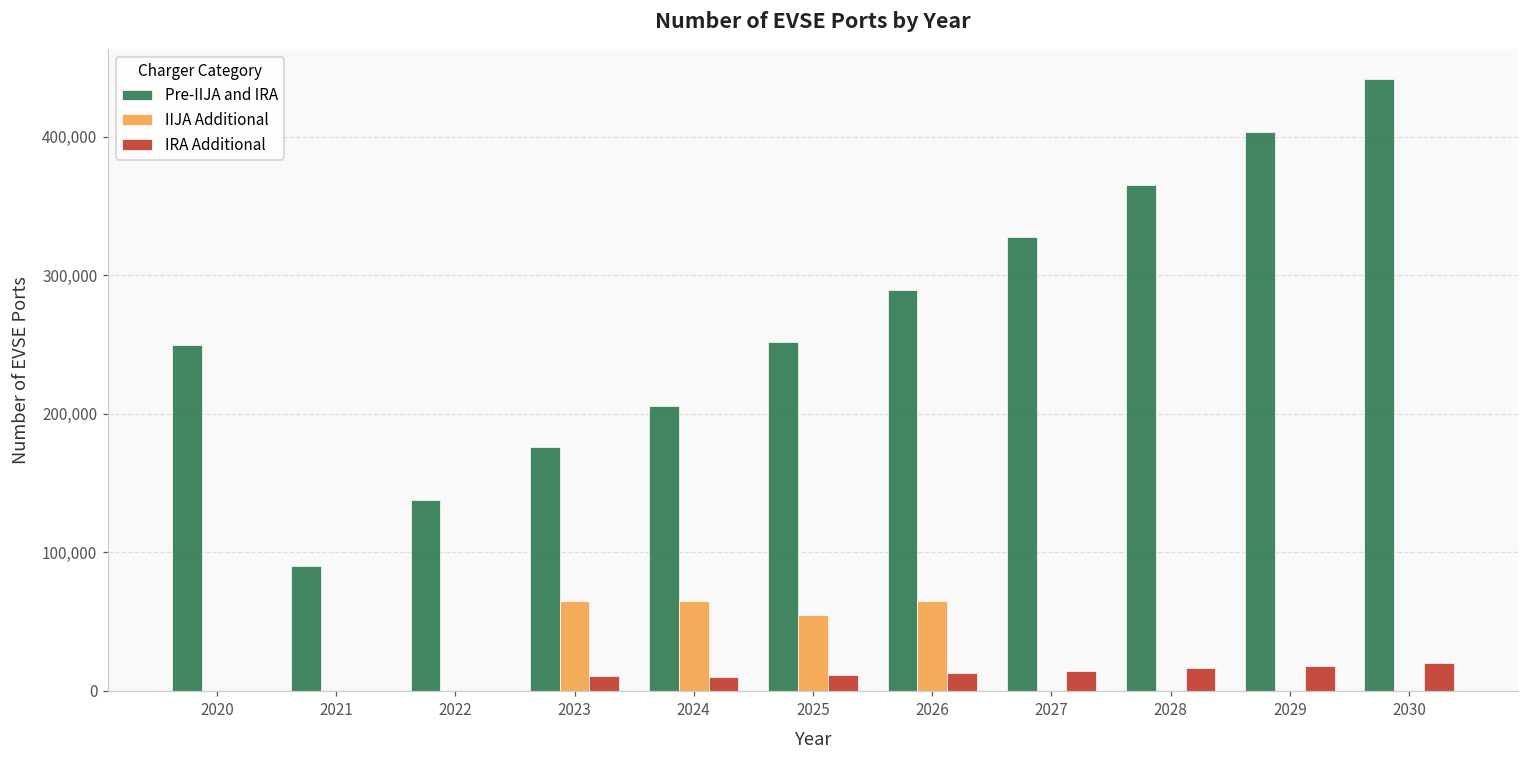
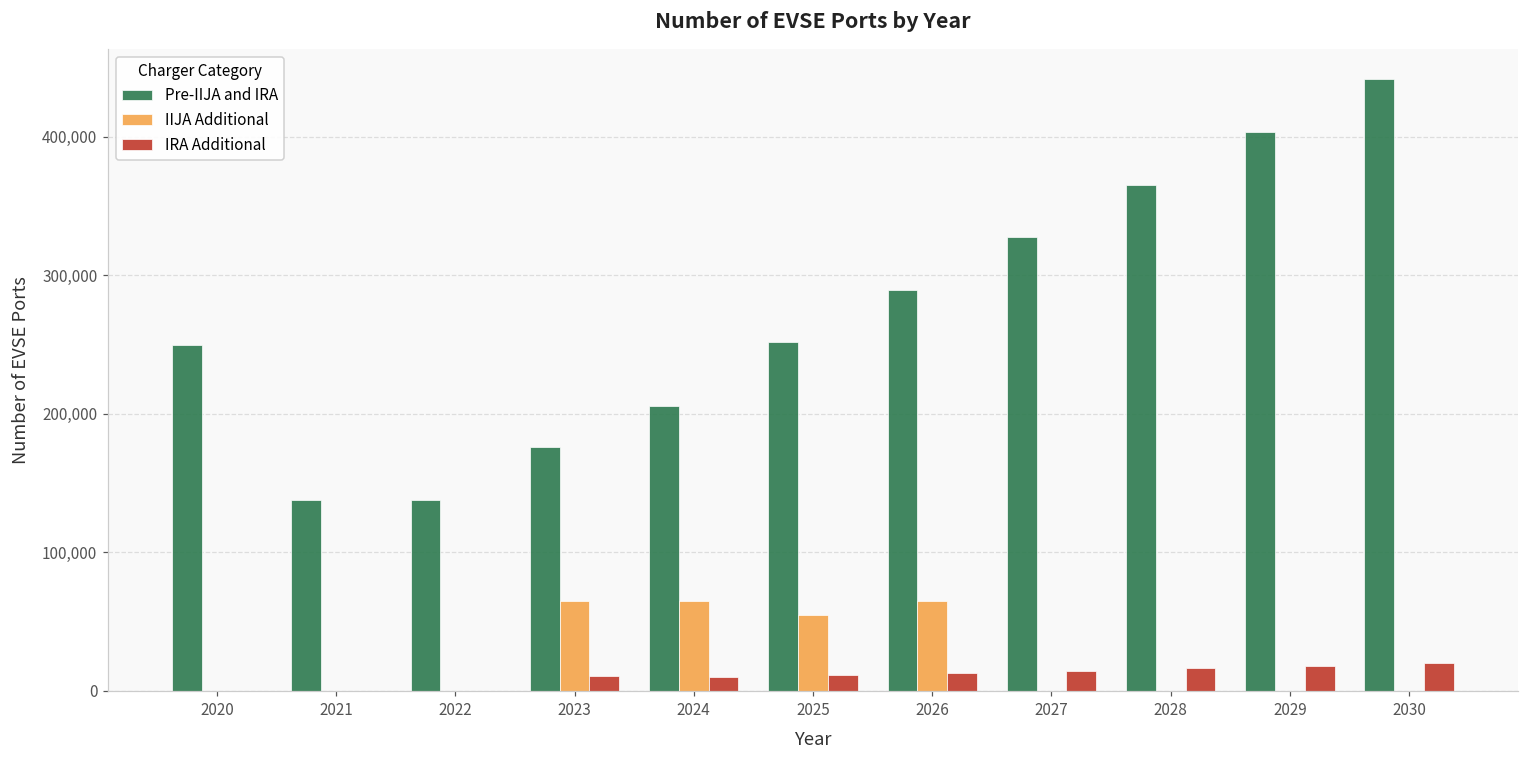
Pre-IIJA and IRA, 2021: 91,000 -> 138,000
